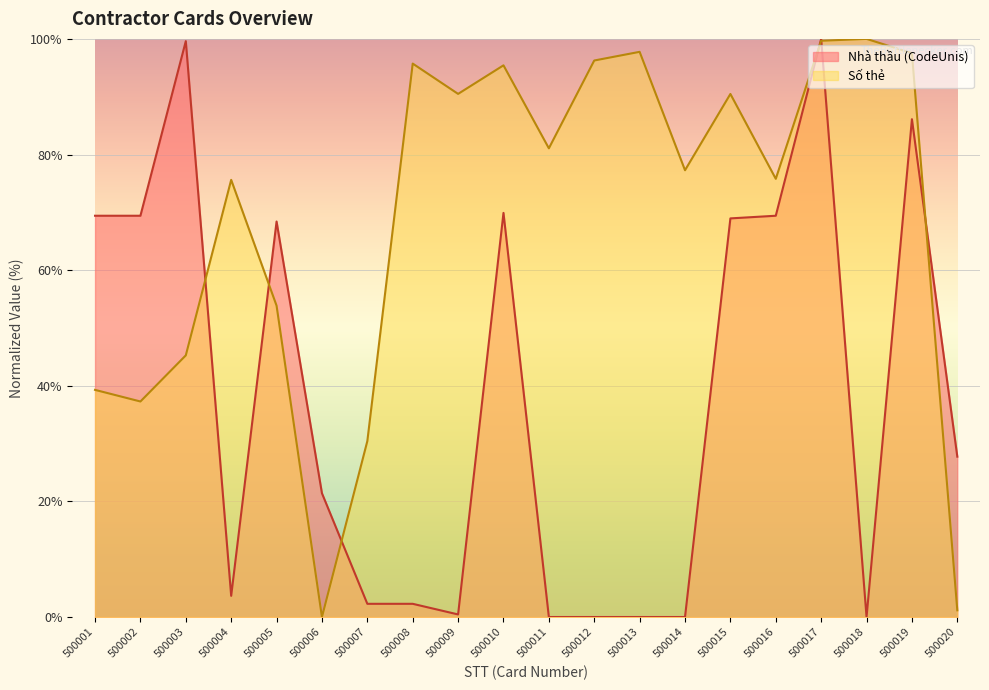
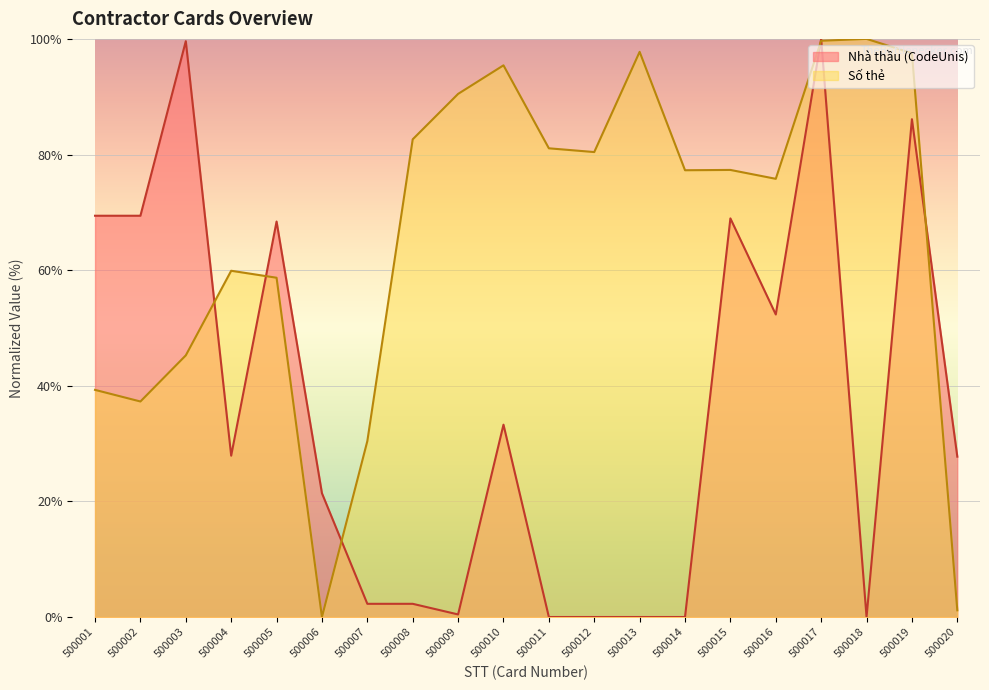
Nhà thầu (CodeUnis), 500004: 4% -> 28%
Số thẻ, 500004: 76% -> 60%
Số thẻ, 500005: 54% -> 59%
Số thẻ, 500008: 96% -> 83%
Nhà thầu (CodeUnis), 500010: 70% -> 33%
Số thẻ, 500012: 96% -> 80%
Số thẻ, 500015: 90% -> 77%
Nhà thầu (CodeUnis), 500016: 69% -> 52%
